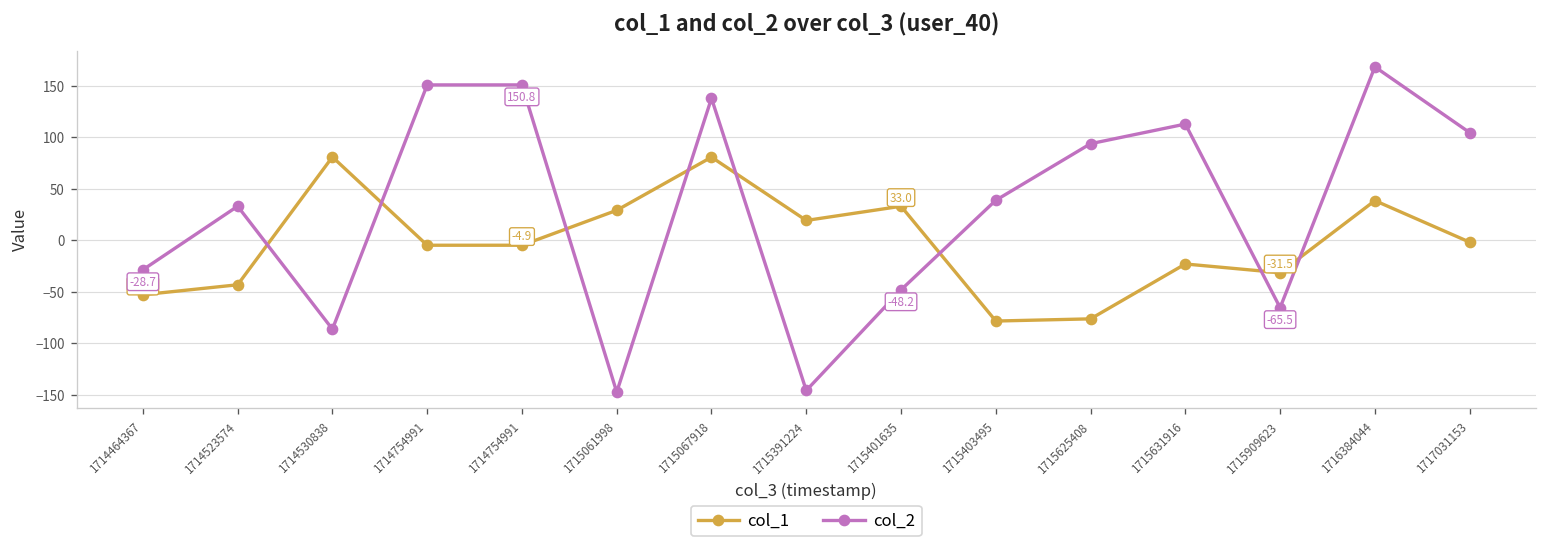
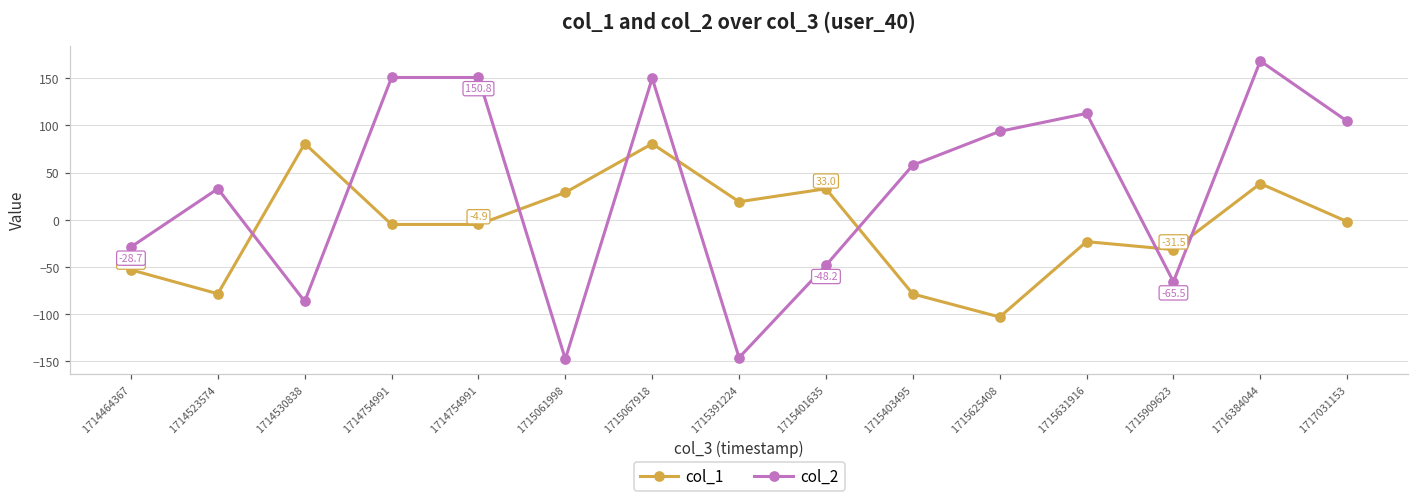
col_1, 1714523574: -40 -> -80
col_2, 1715067918: 140 -> 150
col_2, 1715403495: 40 -> 60
col_1, 1715625408: -80 -> -100
